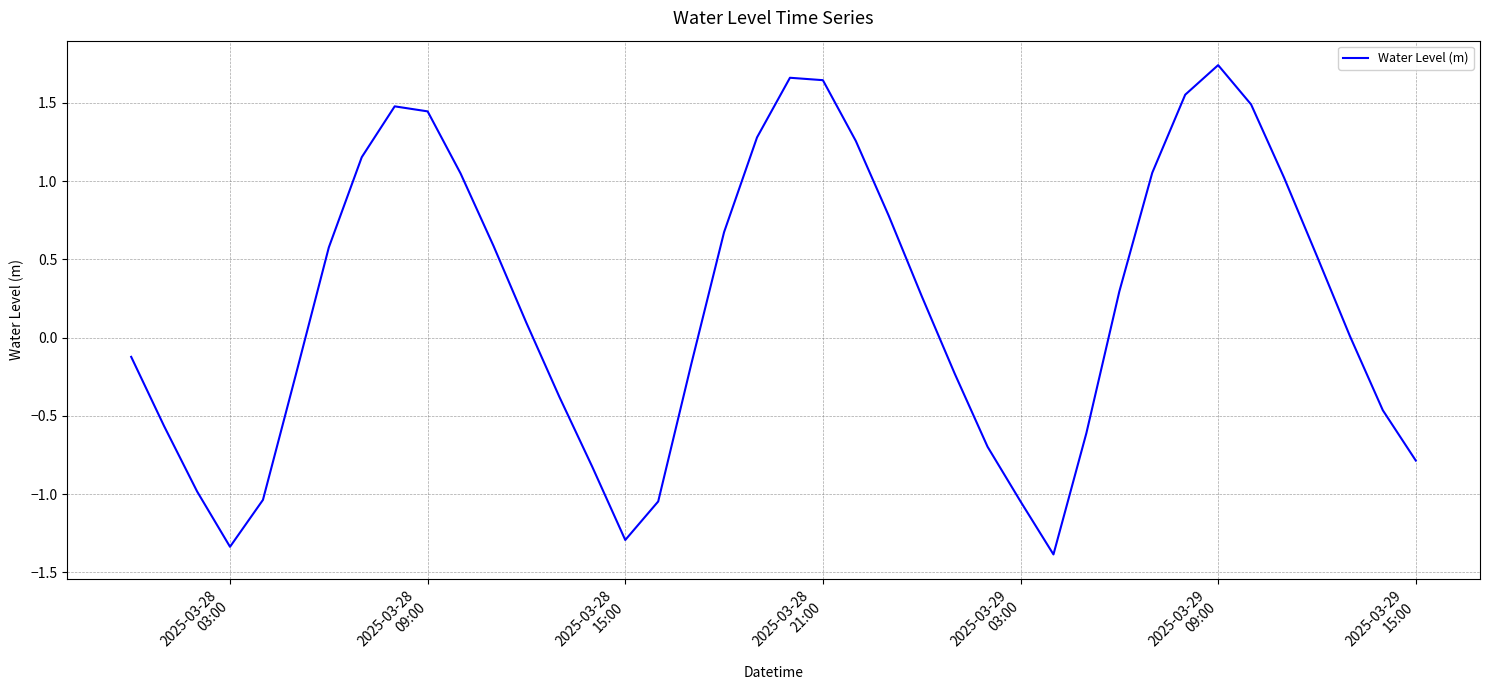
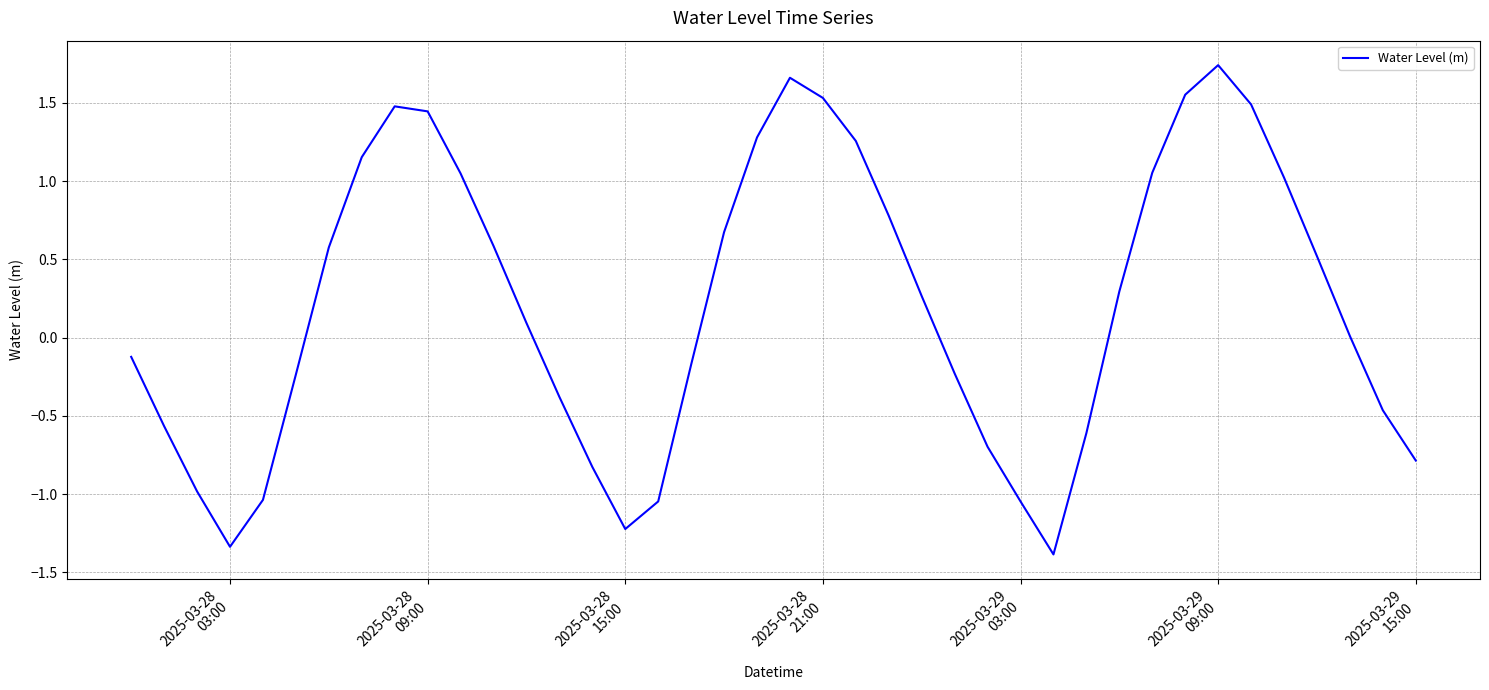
2025-03-28 15:00: -1.29 -> -1.22
2025-03-28 21:00: 1.65 -> 1.53
